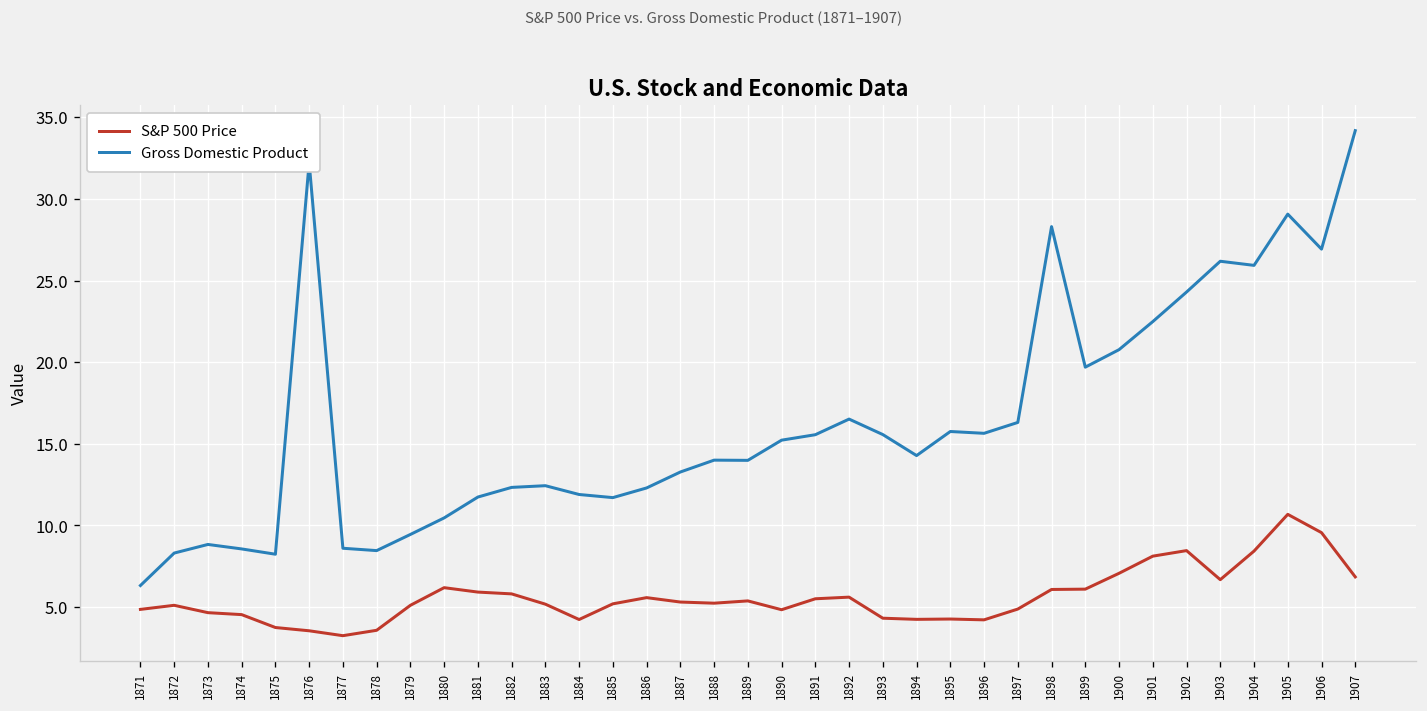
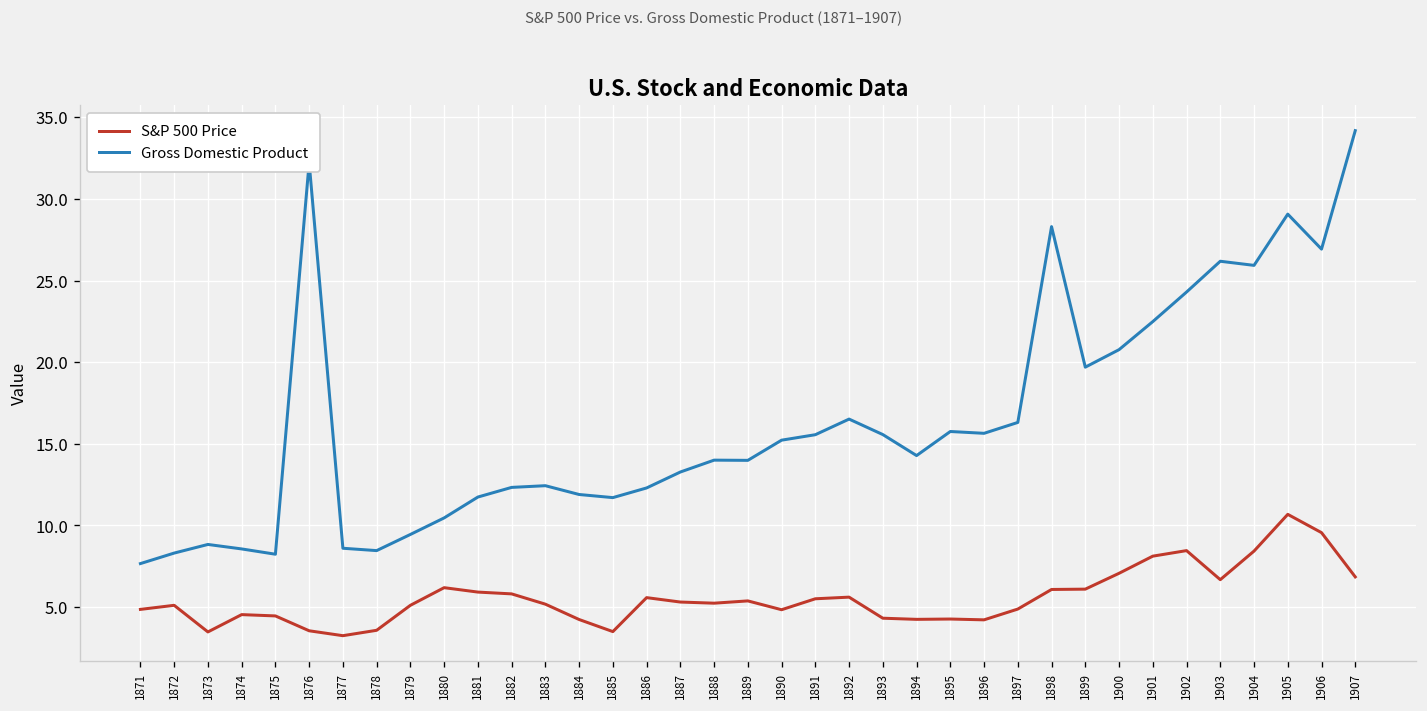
Gross Domestic Product, 1871: 6.3 -> 7.7
S&P 500 Price, 1873: 4.7 -> 3.5
S&P 500 Price, 1875: 3.8 -> 4.5
S&P 500 Price, 1885: 5.2 -> 3.5
